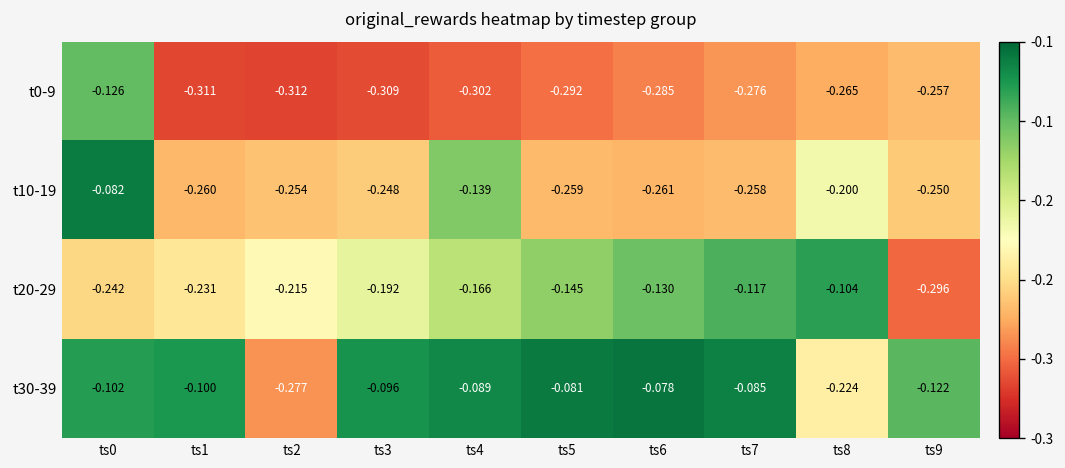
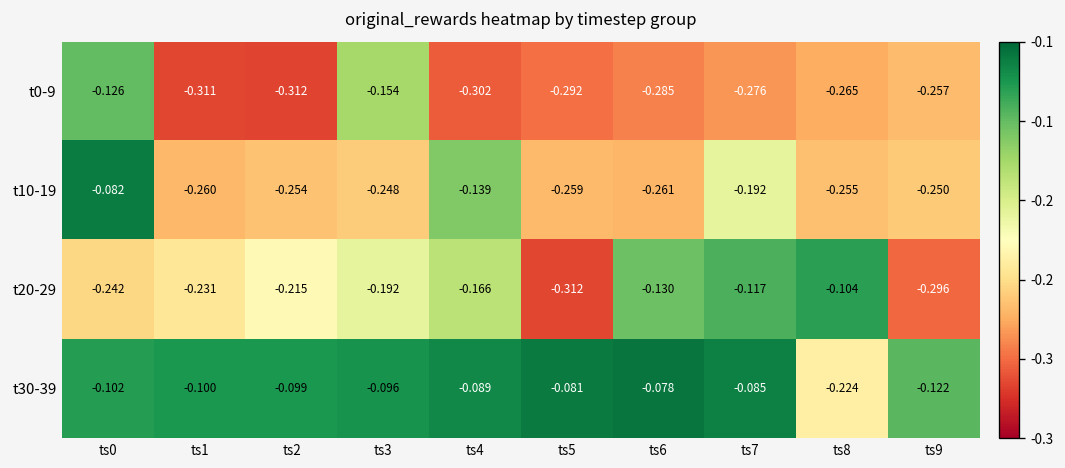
t0-9, ts3: -0.309 -> -0.154
t10-19, ts7: -0.258 -> -0.192
t10-19, ts8: -0.200 -> -0.255
t20-29, ts5: -0.145 -> -0.312
t30-39, ts2: -0.277 -> -0.099
